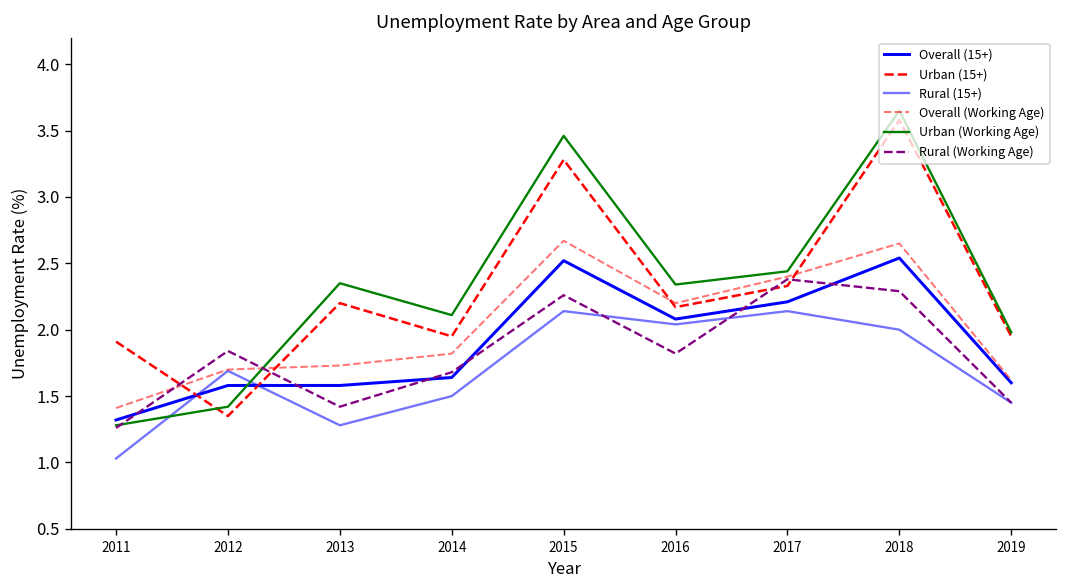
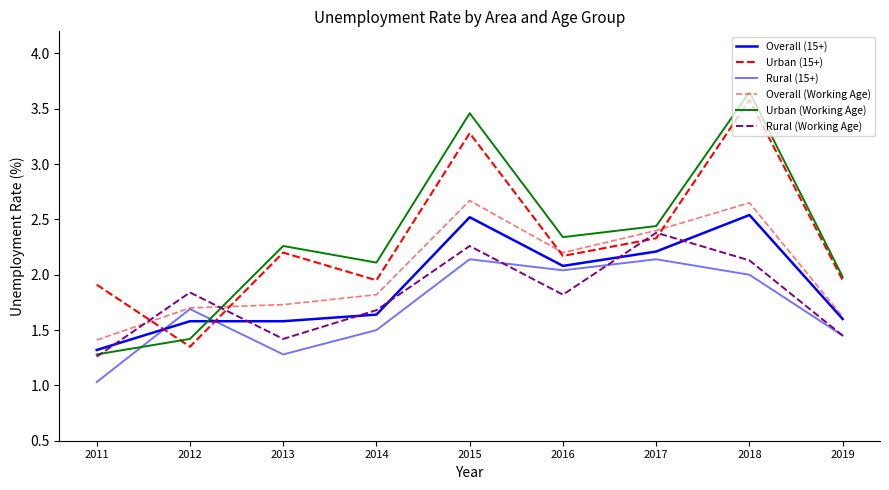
Urban (Working Age), 2013: 2.35 -> 2.26
Rural (Working Age), 2018: 2.29 -> 2.13
